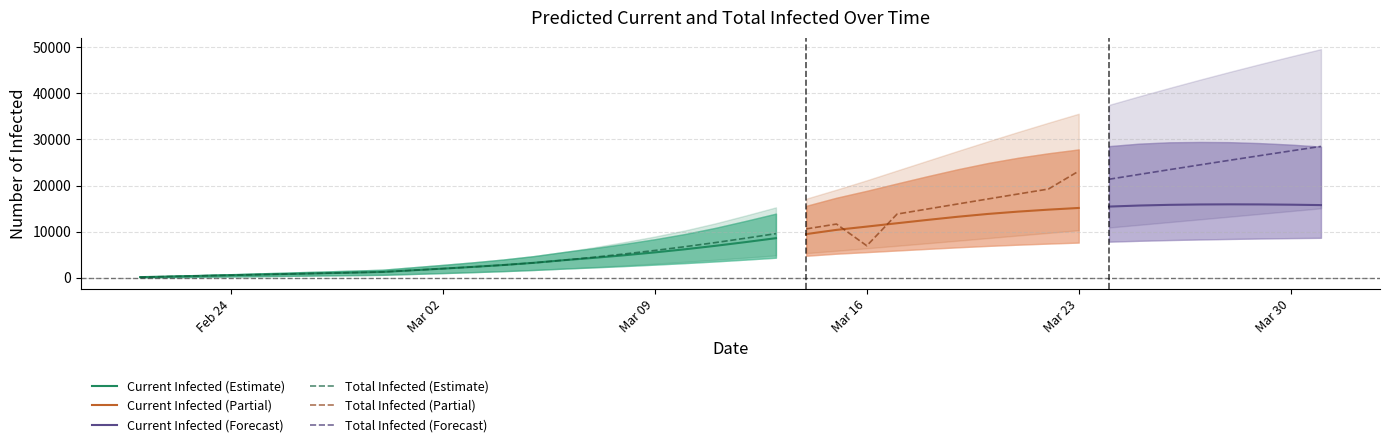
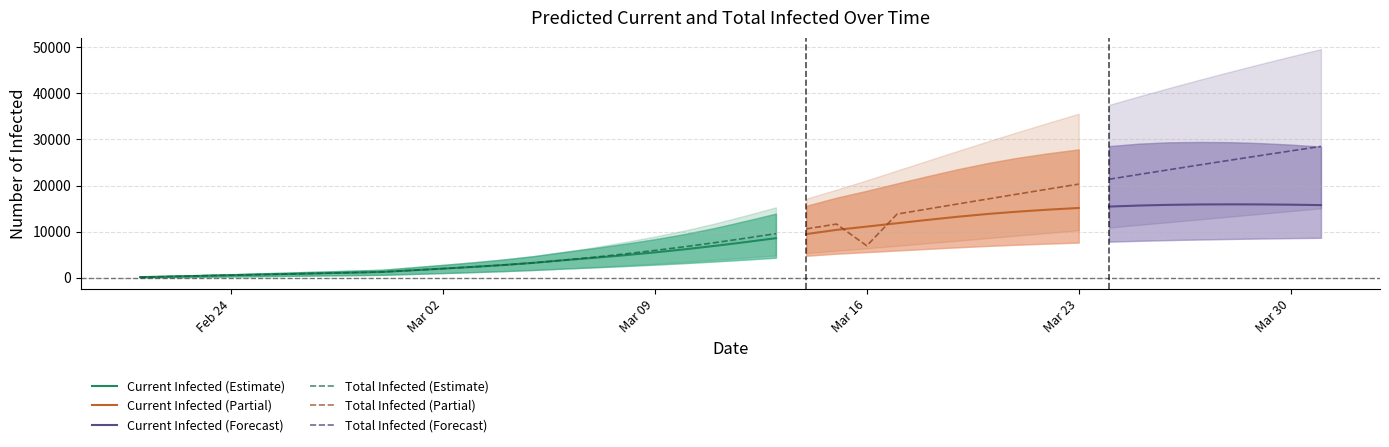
Total Infected (Partial), Mar 23: 23000 -> 20000
